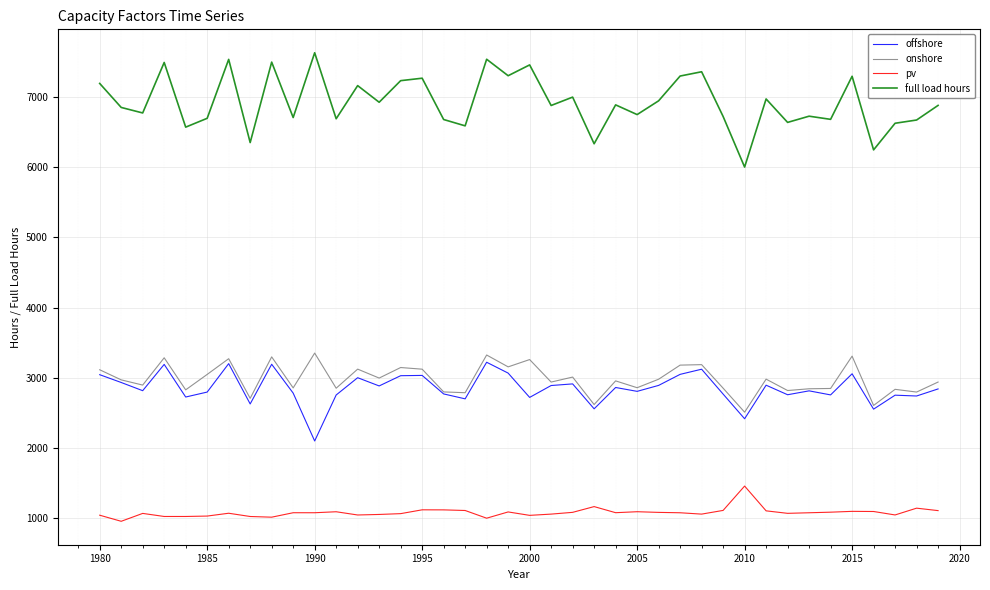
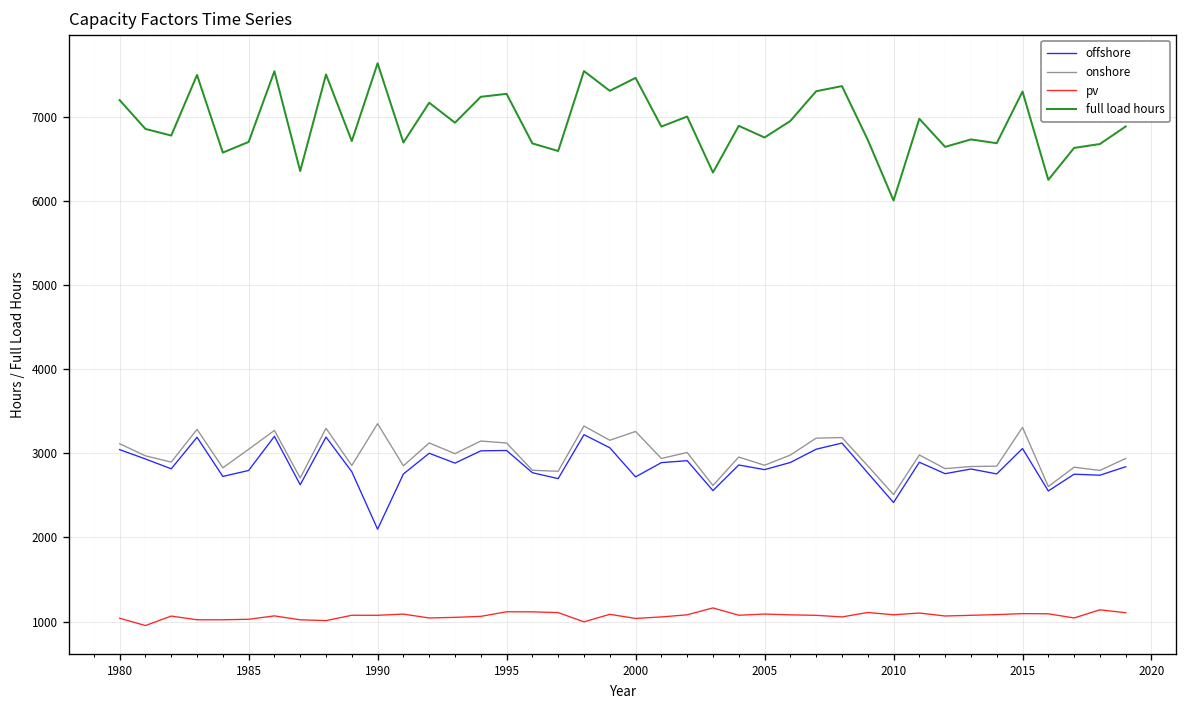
pv, 2010: 1500 -> 1100
